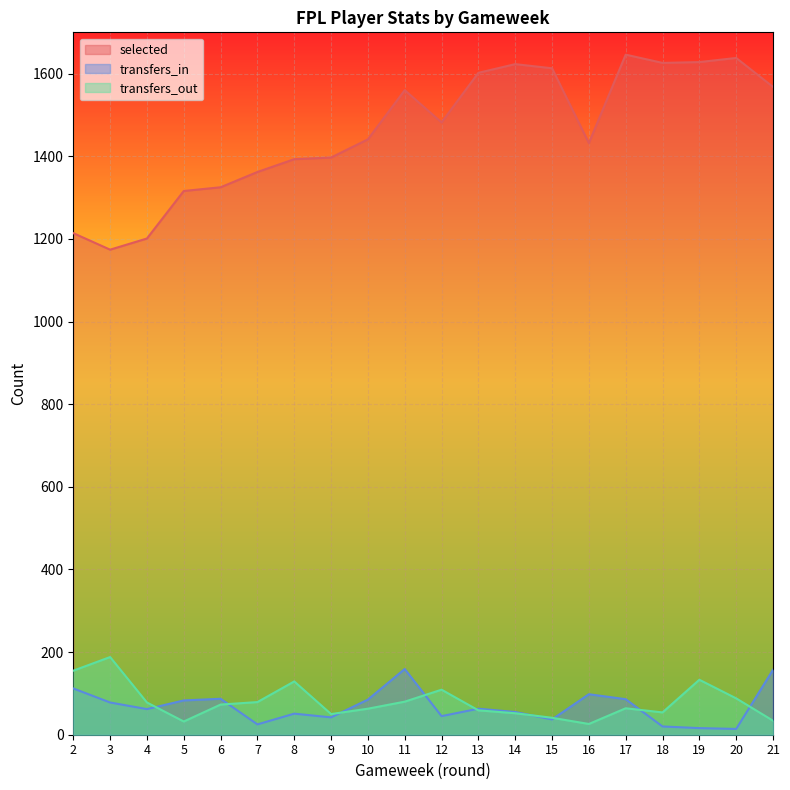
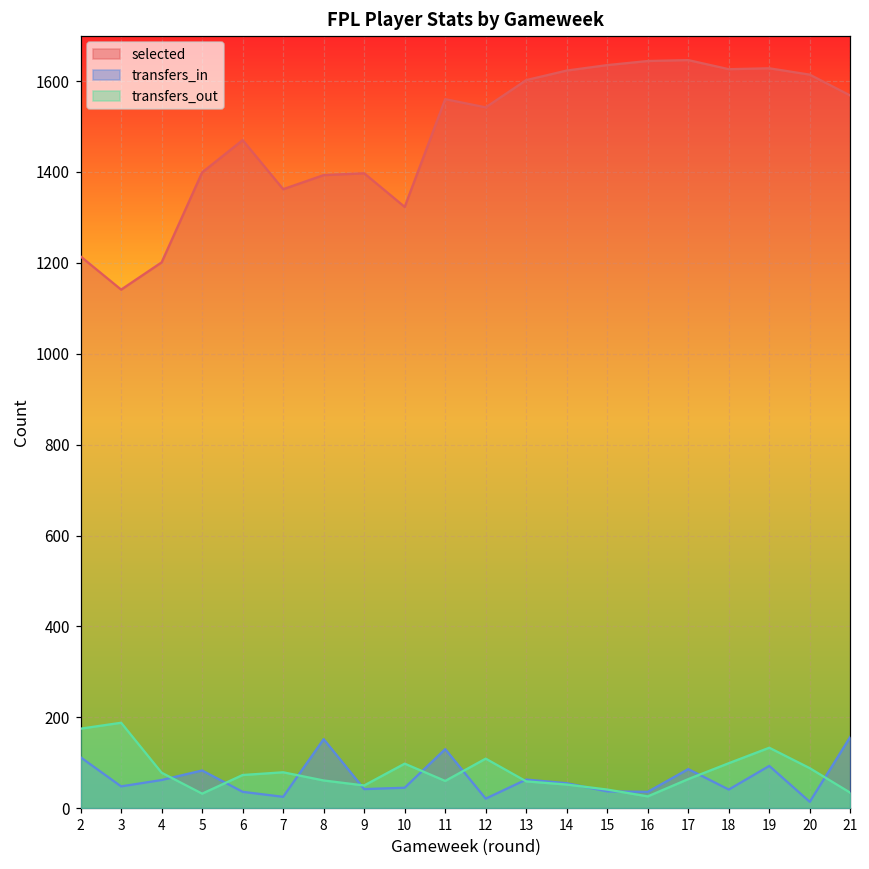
transfers_out, 2: 160 -> 180
selected, 3: 1170 -> 1140
transfers_in, 3: 80 -> 50
selected, 5: 1320 -> 1400
selected, 6: 1330 -> 1470
transfers_in, 6: 90 -> 40
transfers_in, 8: 50 -> 150
transfers_out, 8: 130 -> 60
selected, 10: 1440 -> 1320
transfers_in, 10: 90 -> 50
transfers_out, 10: 60 -> 100
transfers_in, 11: 160 -> 130
transfers_out, 11: 80 -> 60
selected, 12: 1480 -> 1540
transfers_in, 12: 50 -> 20
selected, 15: 1610 -> 1640
selected, 16: 1430 -> 1640
transfers_in, 16: 100 -> 40
transfers_in, 18: 20 -> 40
transfers_out, 18: 50 -> 100
transfers_in, 19: 20 -> 90
selected, 20: 1640 -> 1610
